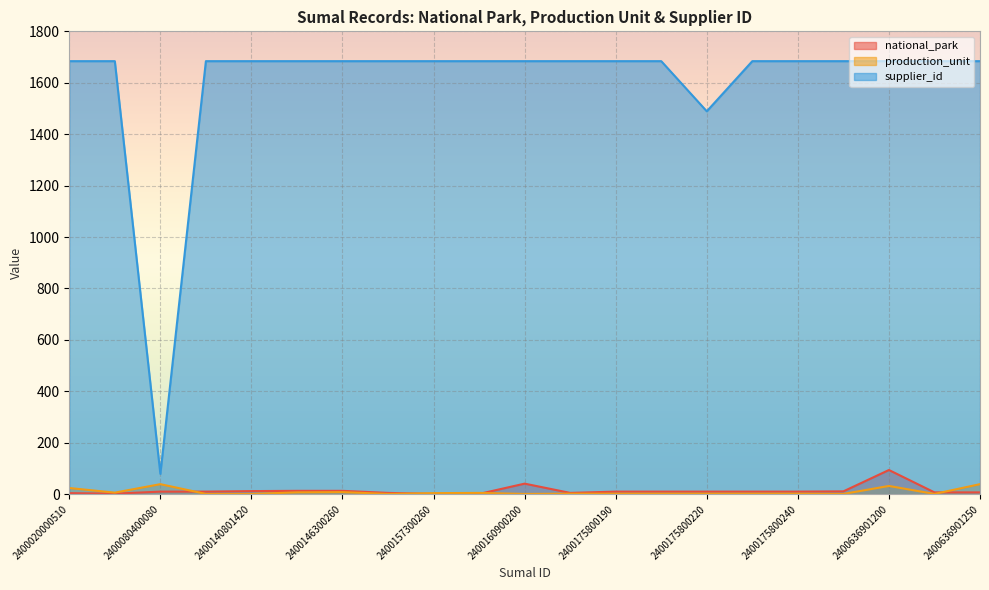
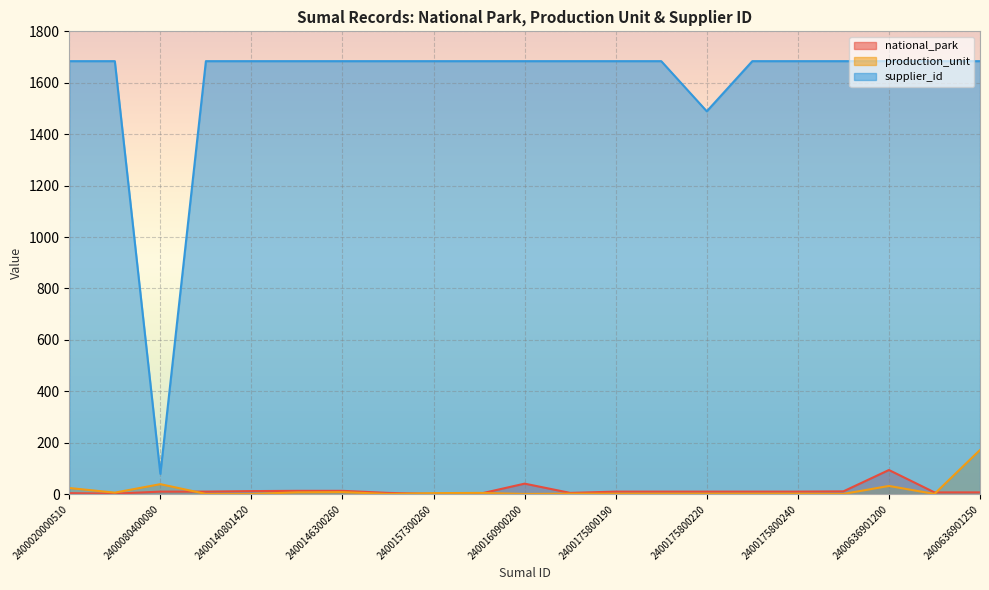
production_unit, 2400636901250: 40 -> 170
